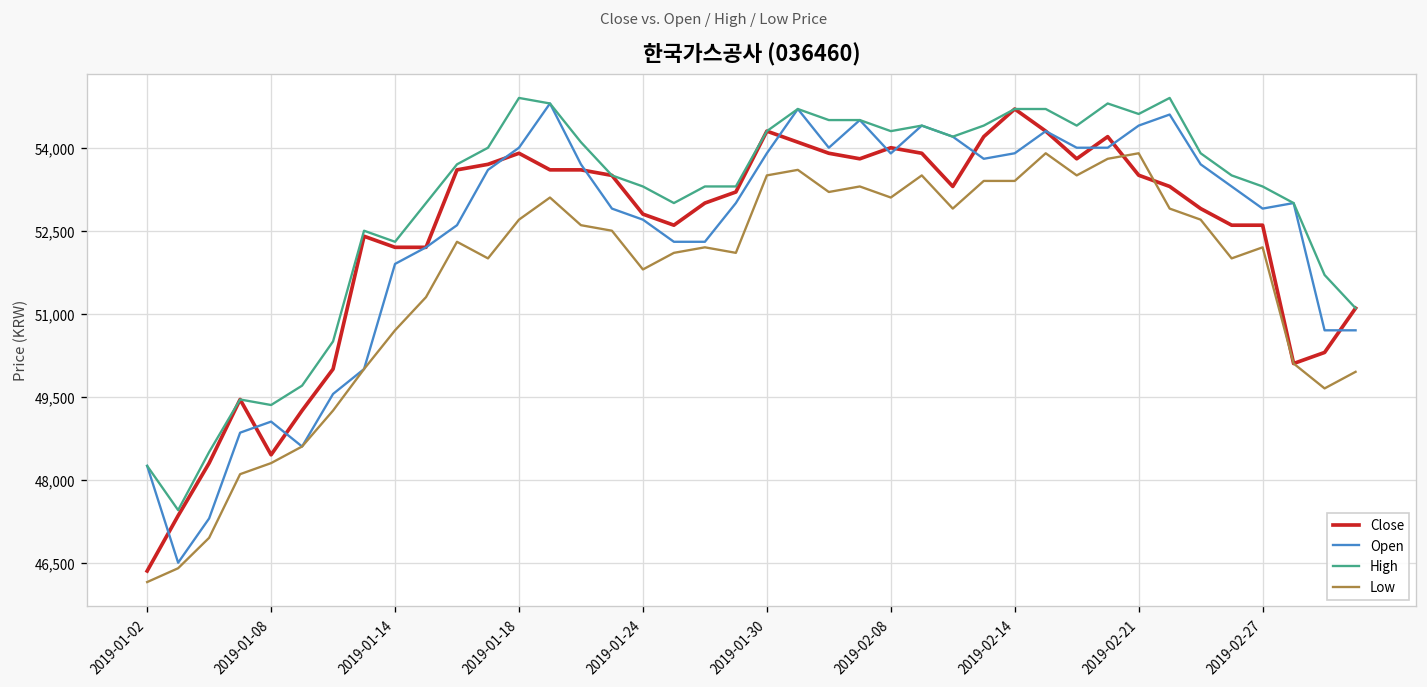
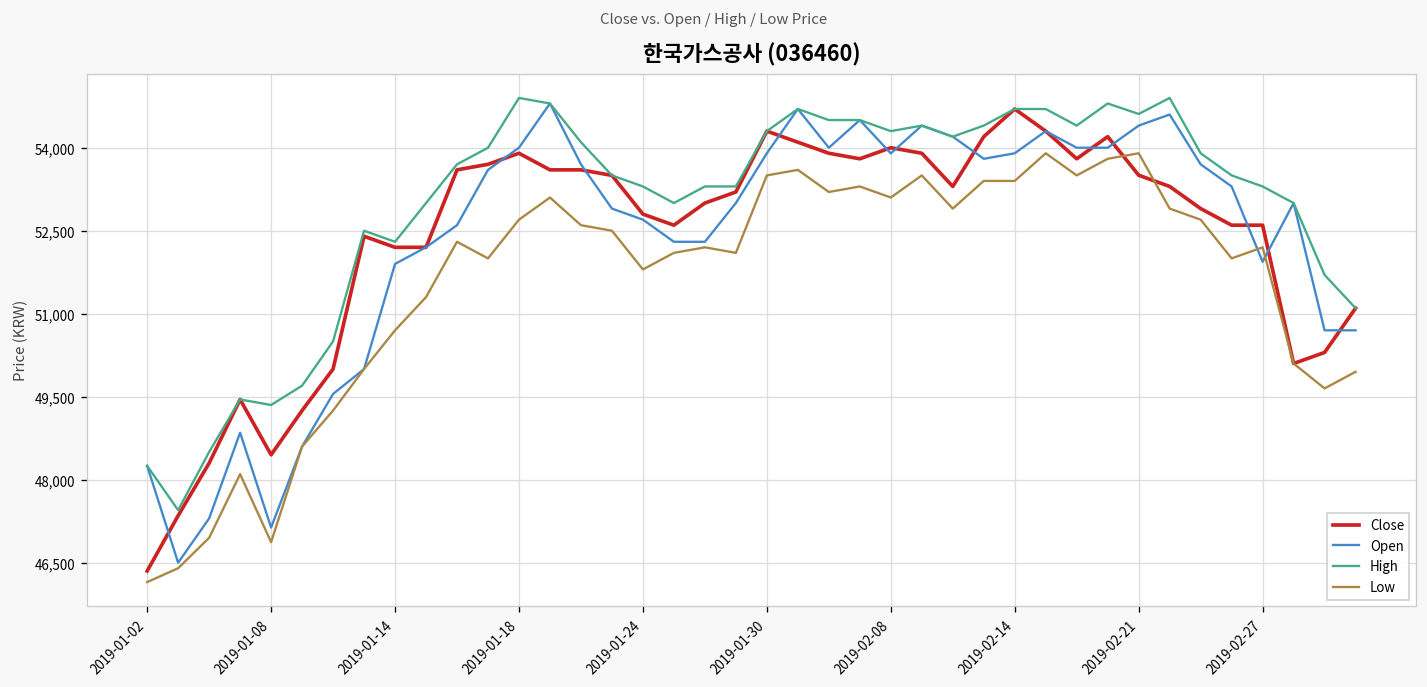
Open, 2019-01-08: 49,100 -> 47,100
Low, 2019-01-08: 48,300 -> 46,900
Open, 2019-02-27: 52,900 -> 51,900
